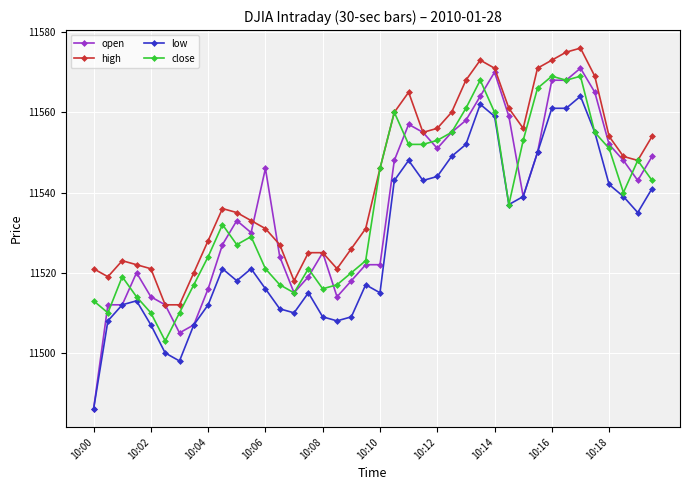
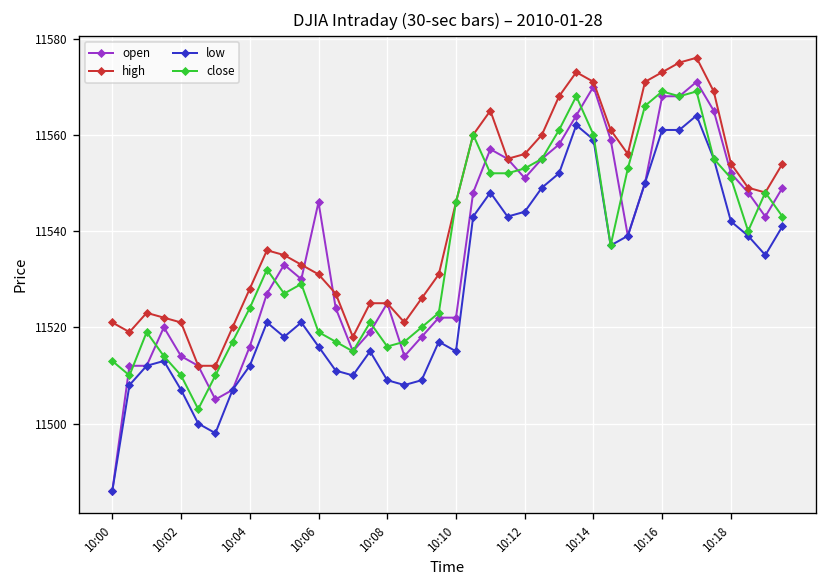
close, 10:06: 11521 -> 11519
